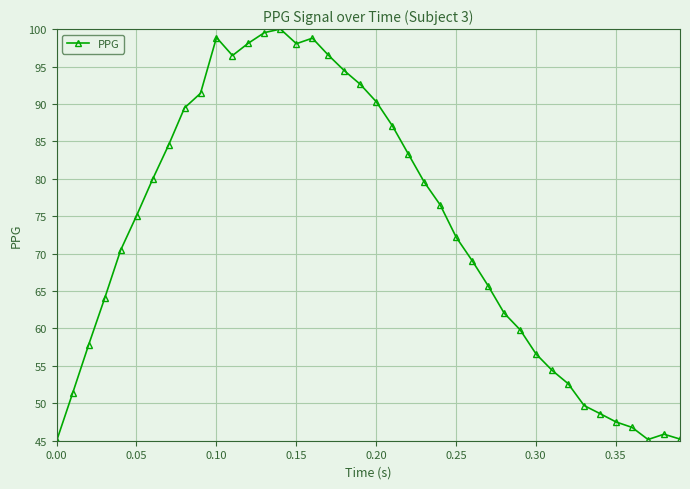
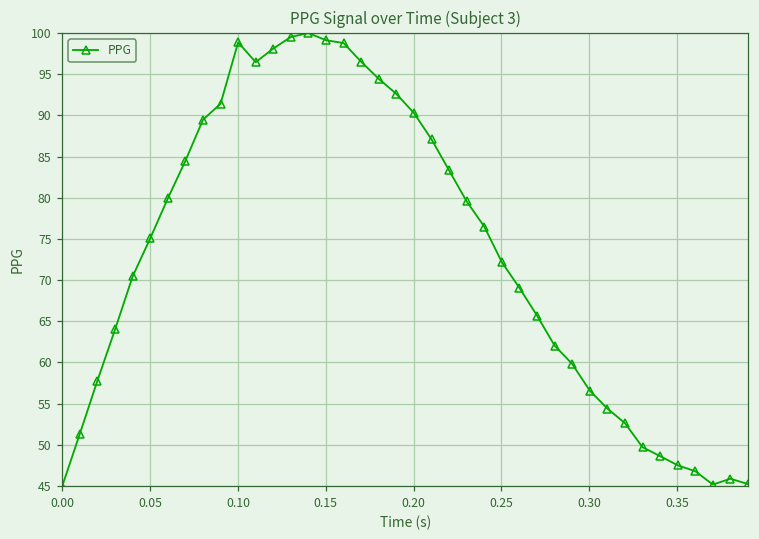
0.15: 98 -> 99
